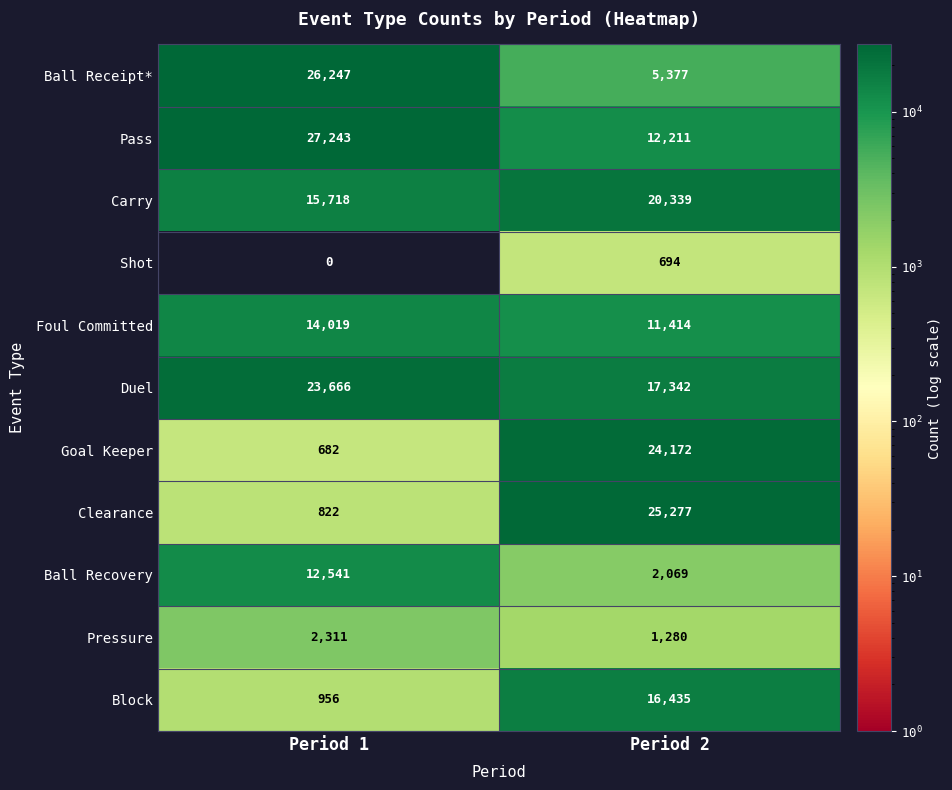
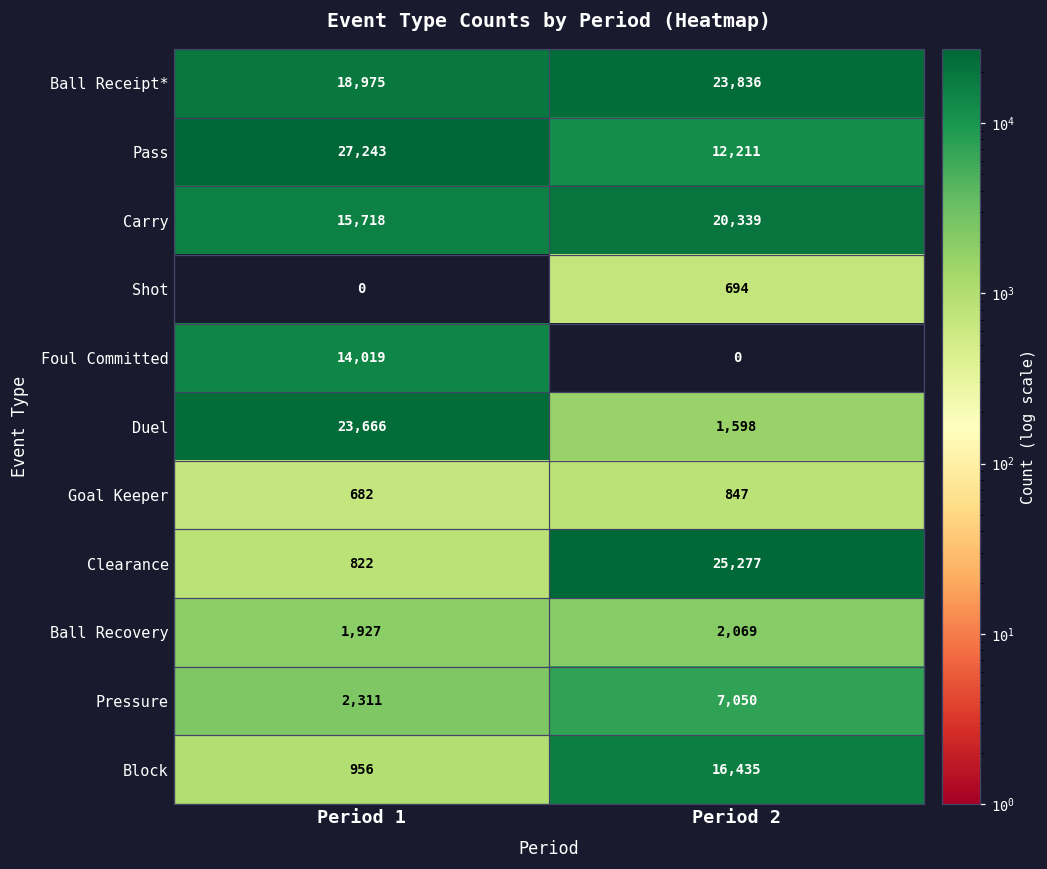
Ball Receipt*, Period 1: 26,247 -> 18,975
Ball Receipt*, Period 2: 5,377 -> 23,836
Foul Committed, Period 2: 11,414 -> 0
Duel, Period 2: 17,342 -> 1,598
Goal Keeper, Period 2: 24,172 -> 847
Ball Recovery, Period 1: 12,541 -> 1,927
Pressure, Period 2: 1,280 -> 7,050
